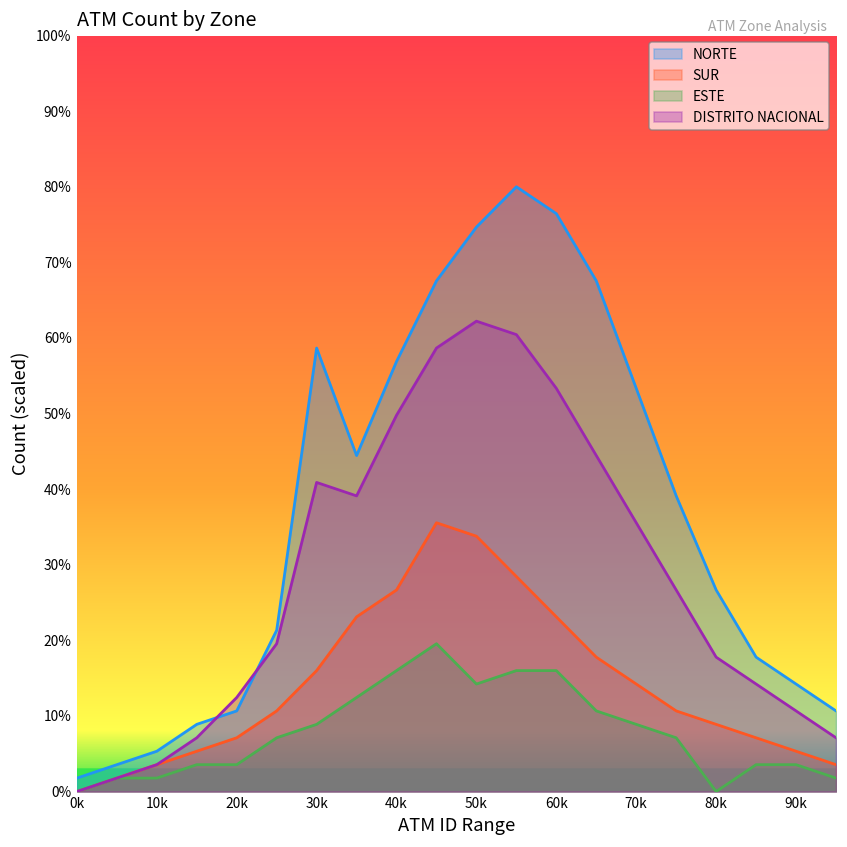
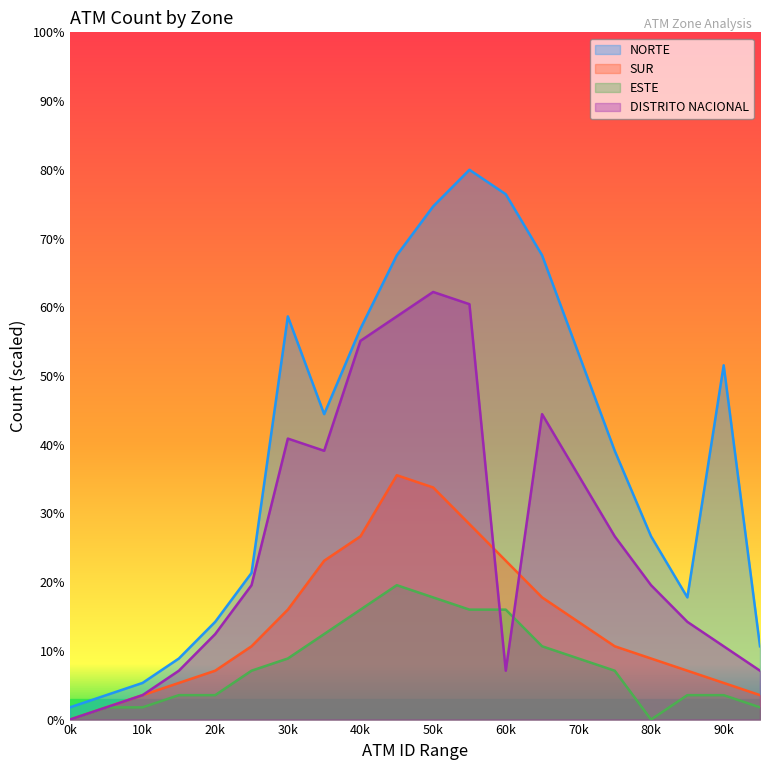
NORTE, 20k: 11% -> 14%
DISTRITO NACIONAL, 40k: 50% -> 55%
ESTE, 50k: 14% -> 18%
DISTRITO NACIONAL, 60k: 53% -> 7%
DISTRITO NACIONAL, 80k: 18% -> 20%
NORTE, 90k: 14% -> 52%
